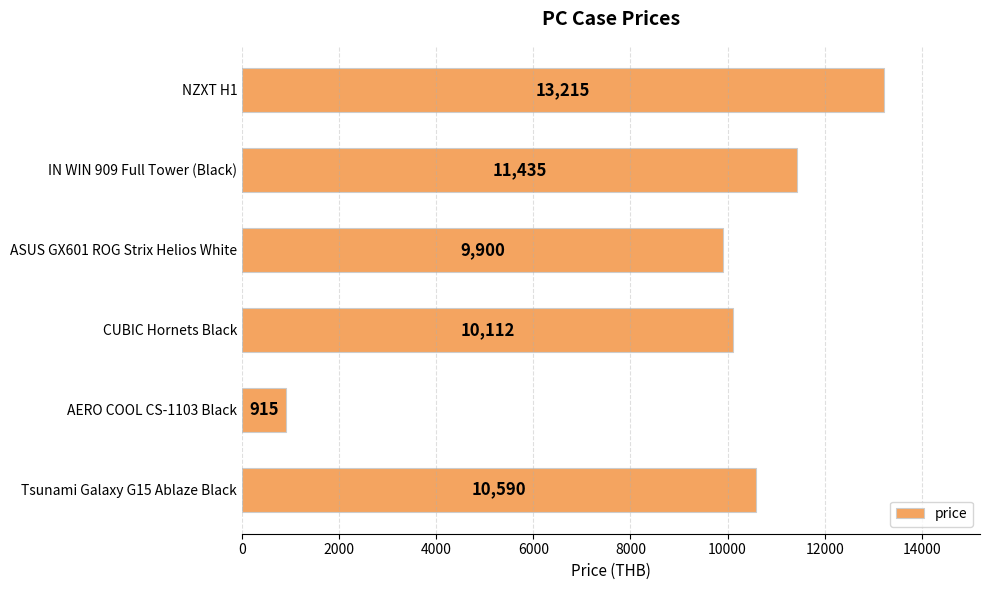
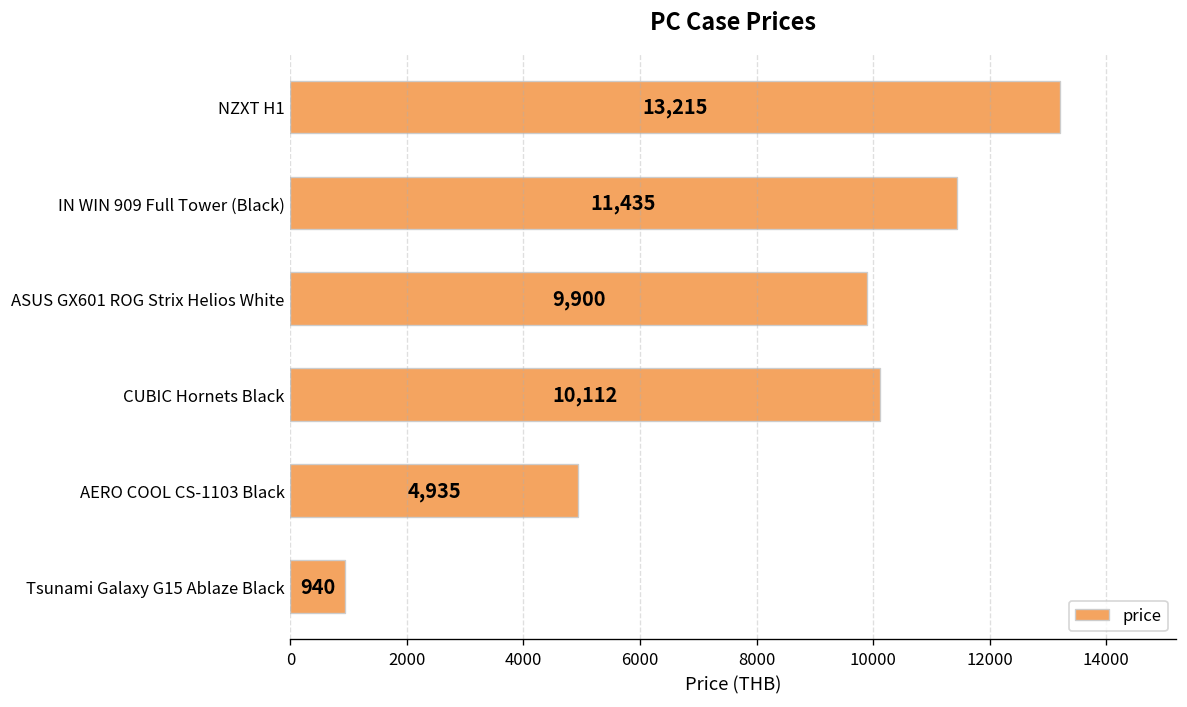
AERO COOL CS-1103 Black: 915 -> 4,935
Tsunami Galaxy G15 Ablaze Black: 10,590 -> 940
